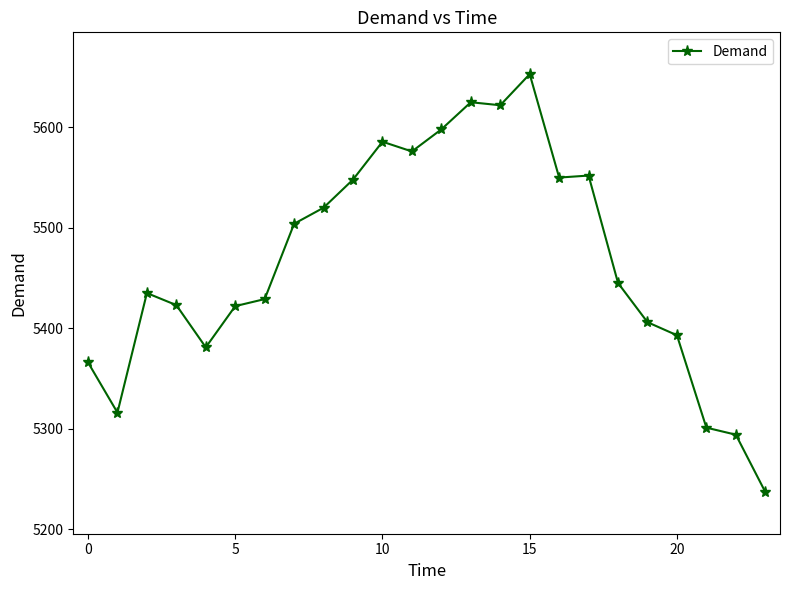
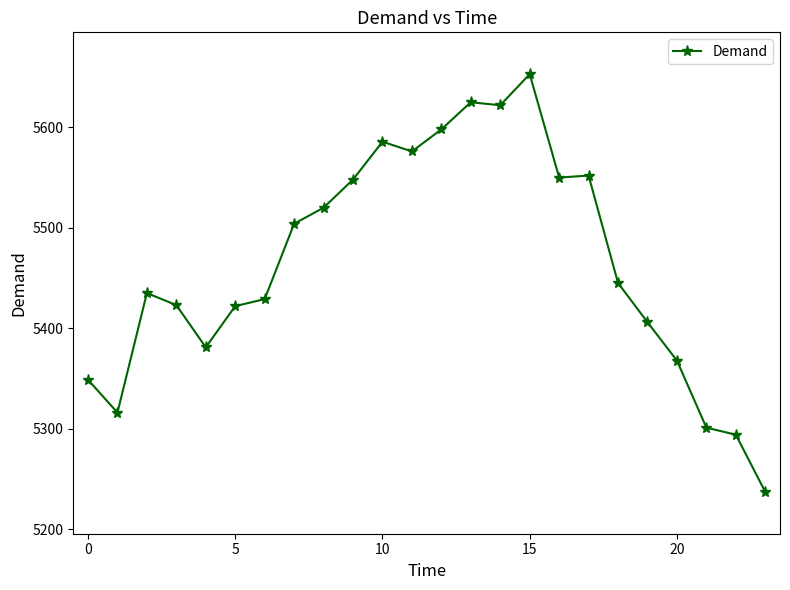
0: 5366 -> 5349
20: 5393 -> 5368
